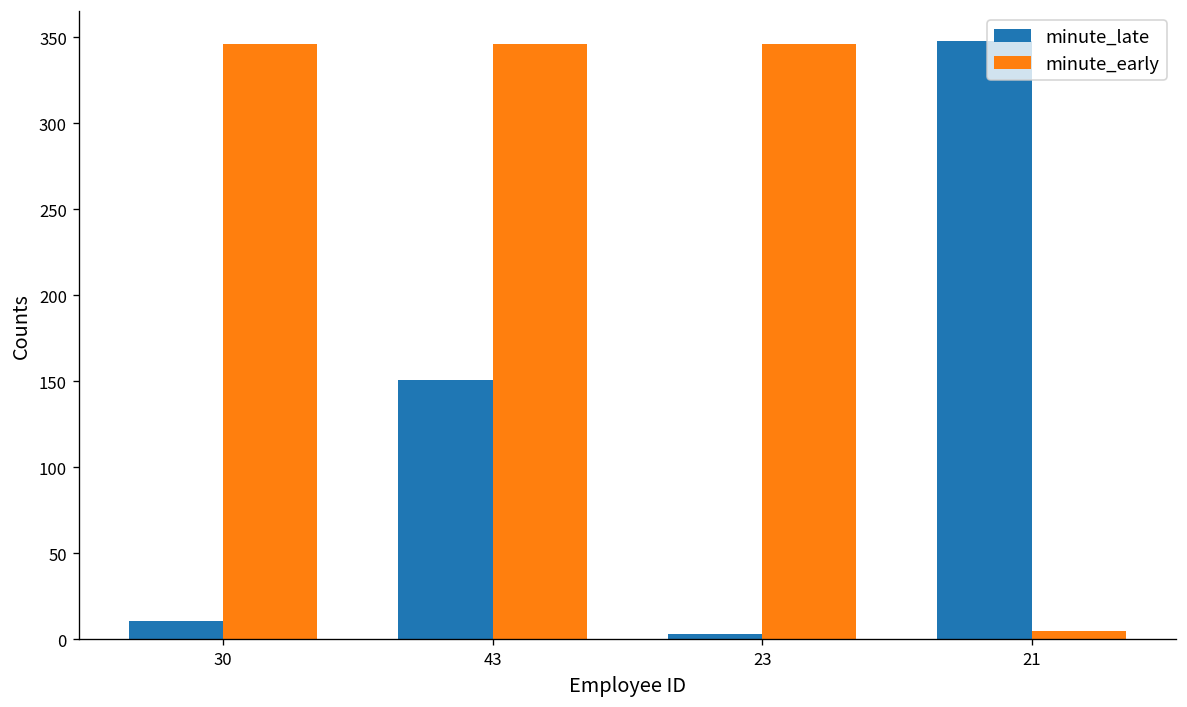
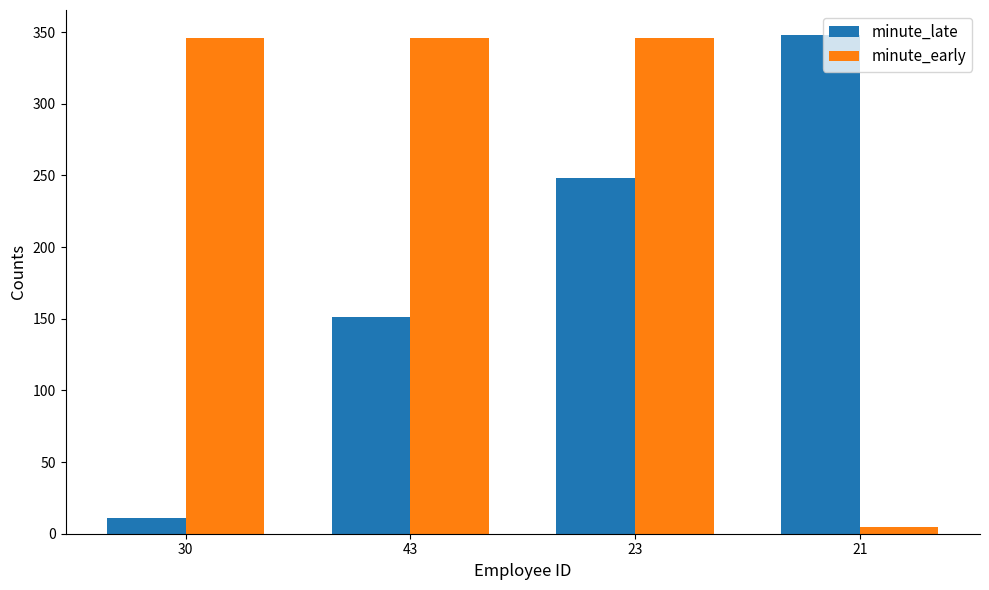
minute_late, 23: 3 -> 248
